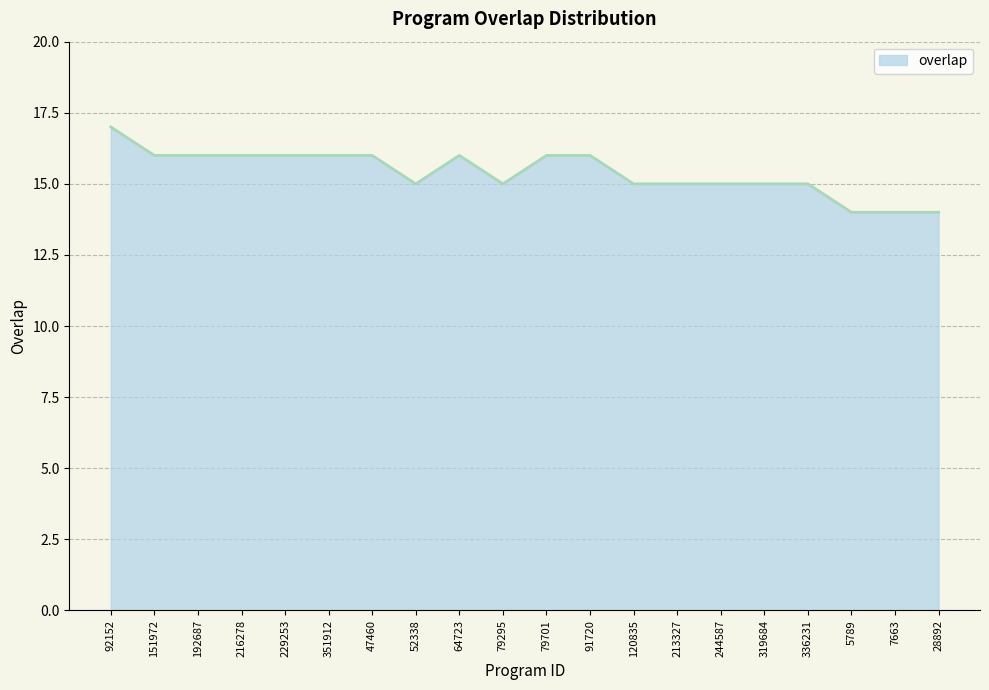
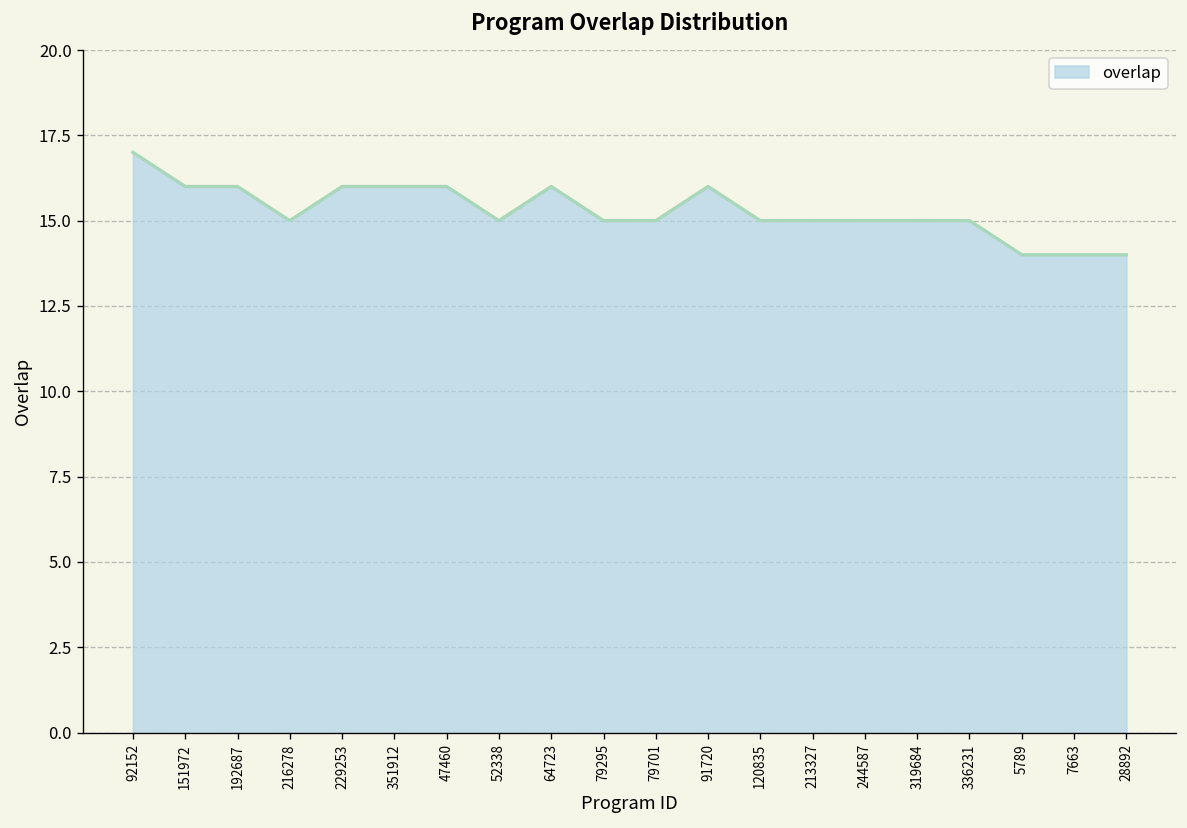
216278: 16 -> 15
79701: 16 -> 15
